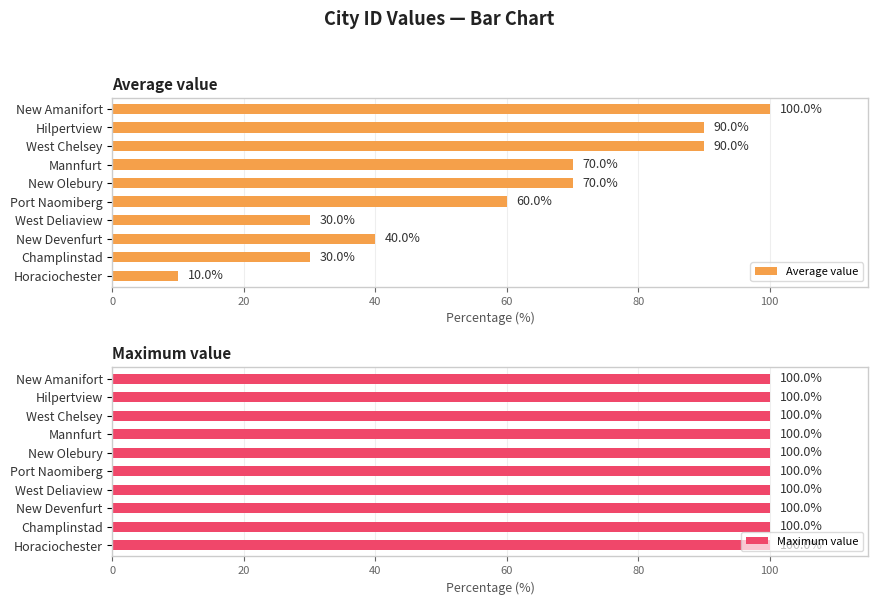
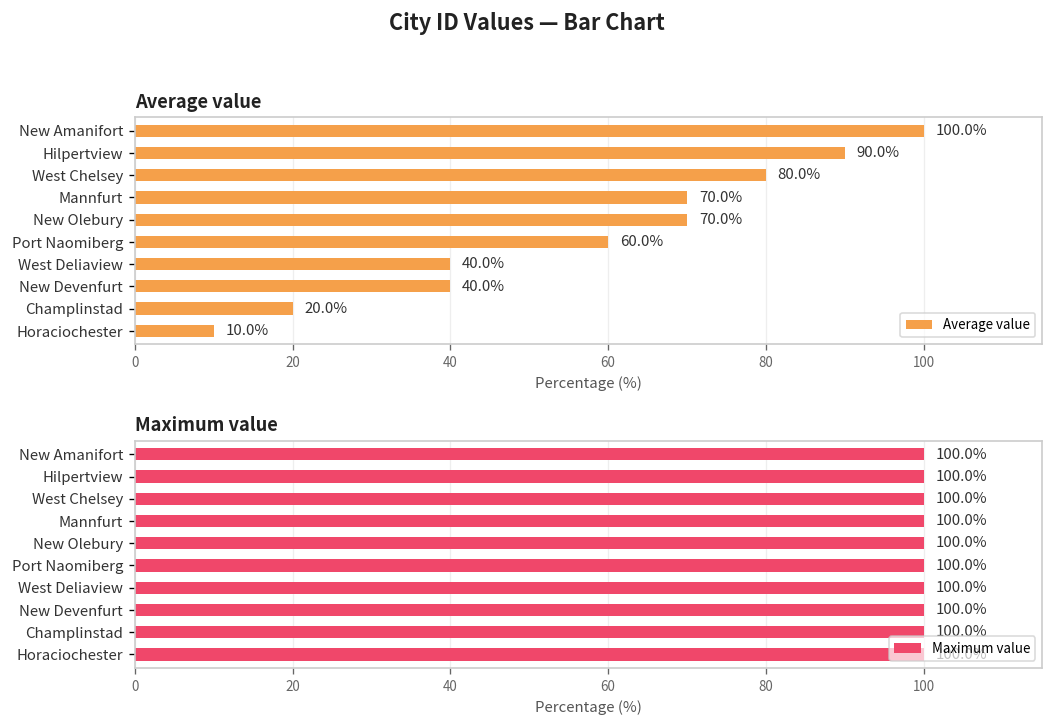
Average value, West Chelsey: 90.0% -> 80.0%
Average value, West Deliaview: 30.0% -> 40.0%
Average value, Champlinstad: 30.0% -> 20.0%
